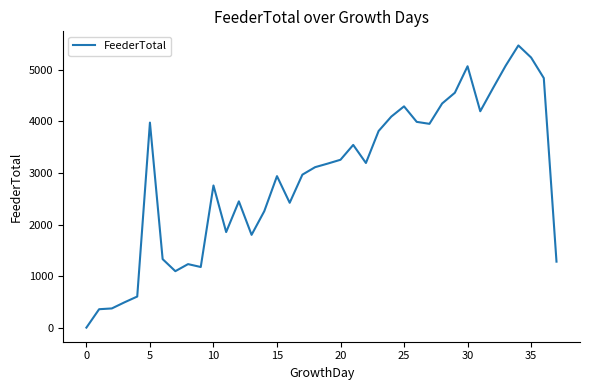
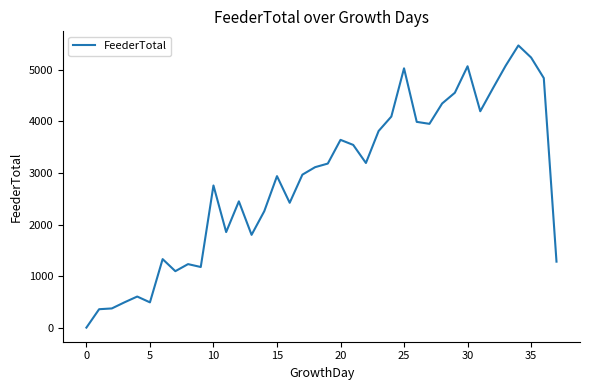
5: 4000 -> 500
20: 3300 -> 3600
25: 4300 -> 5000
